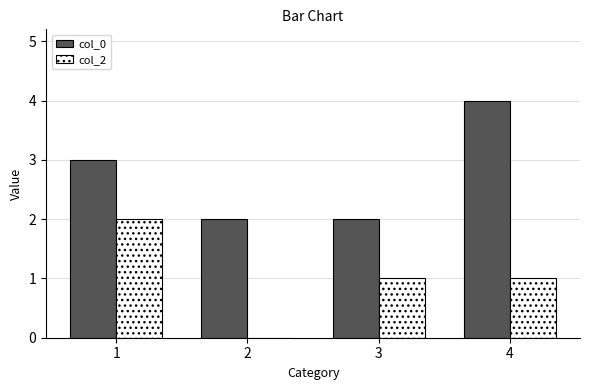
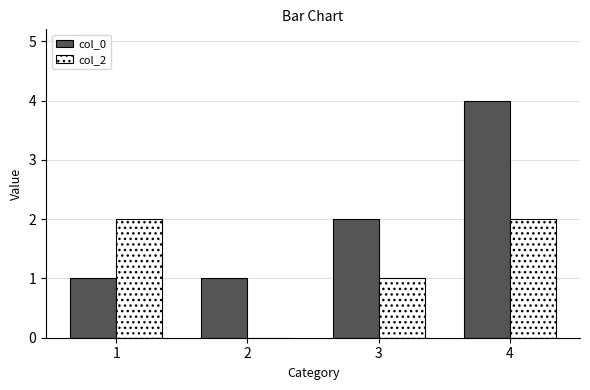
col_0, 1: 3 -> 1
col_0, 2: 2 -> 1
col_2, 4: 1 -> 2
